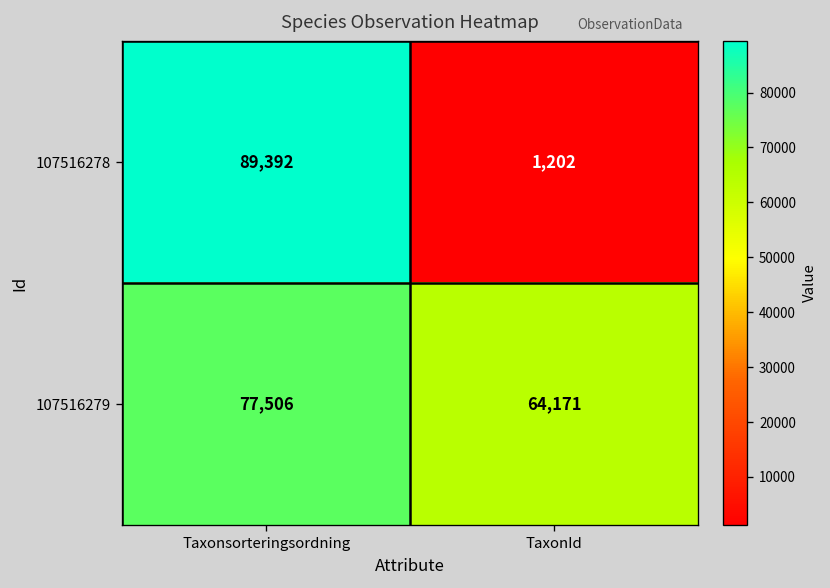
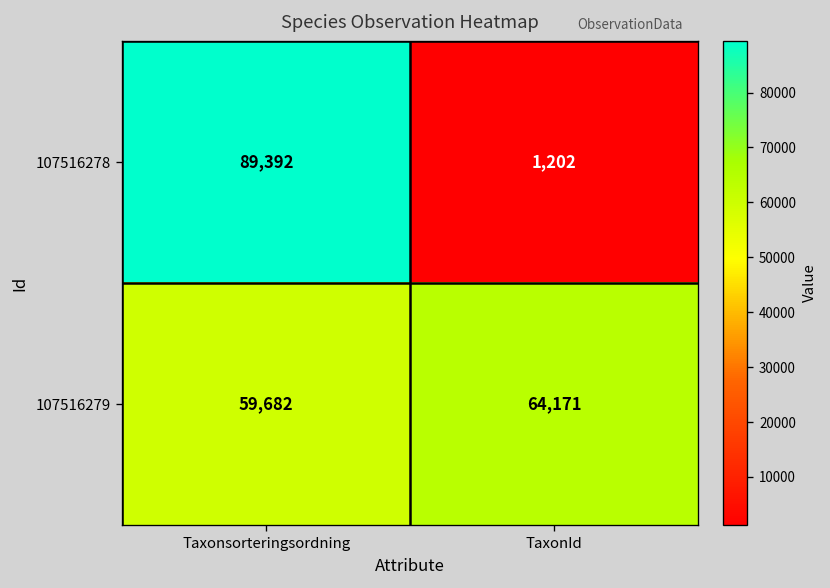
107516279, Taxonsorteringsordning: 77,506 -> 59,682
